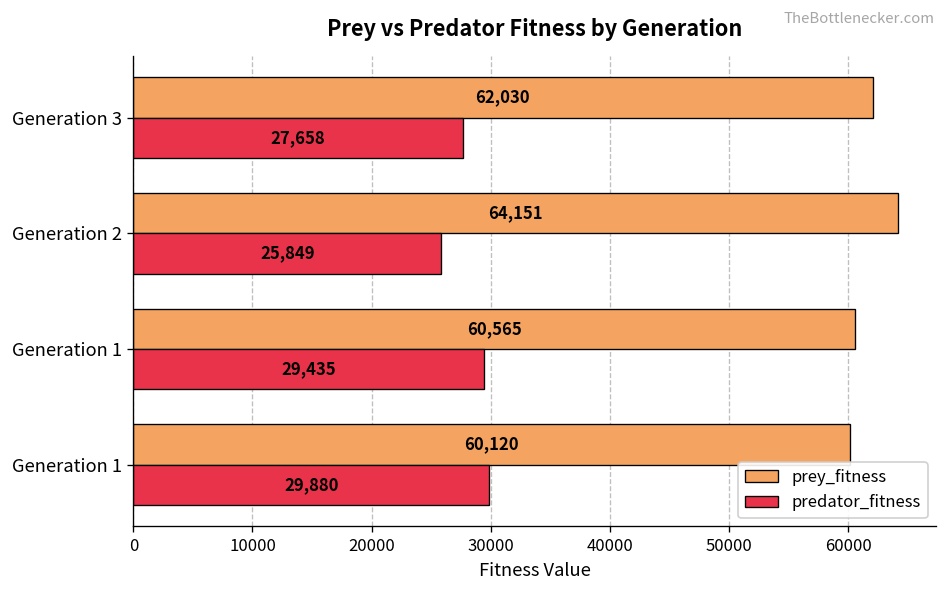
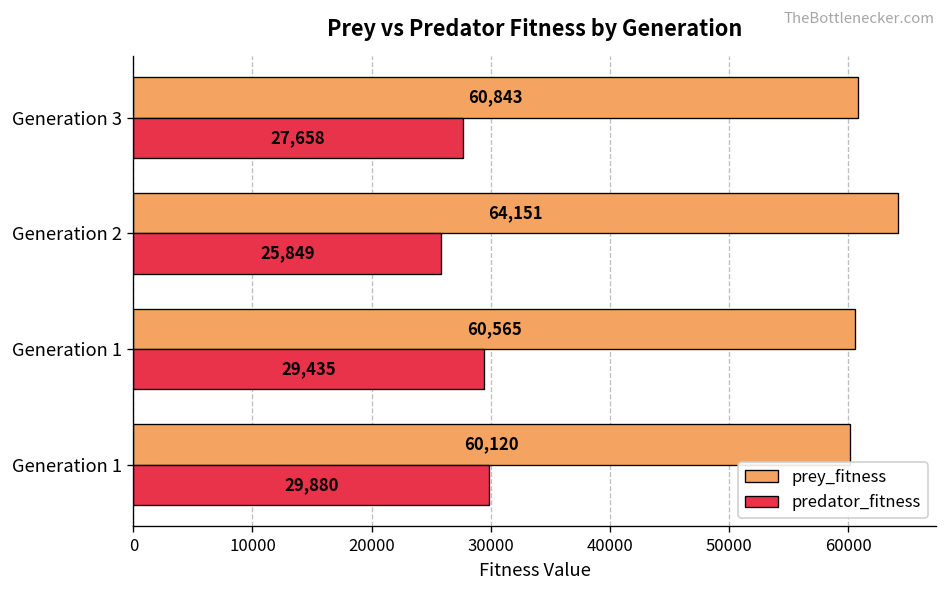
prey_fitness, Generation 3: 62,030 -> 60,843
